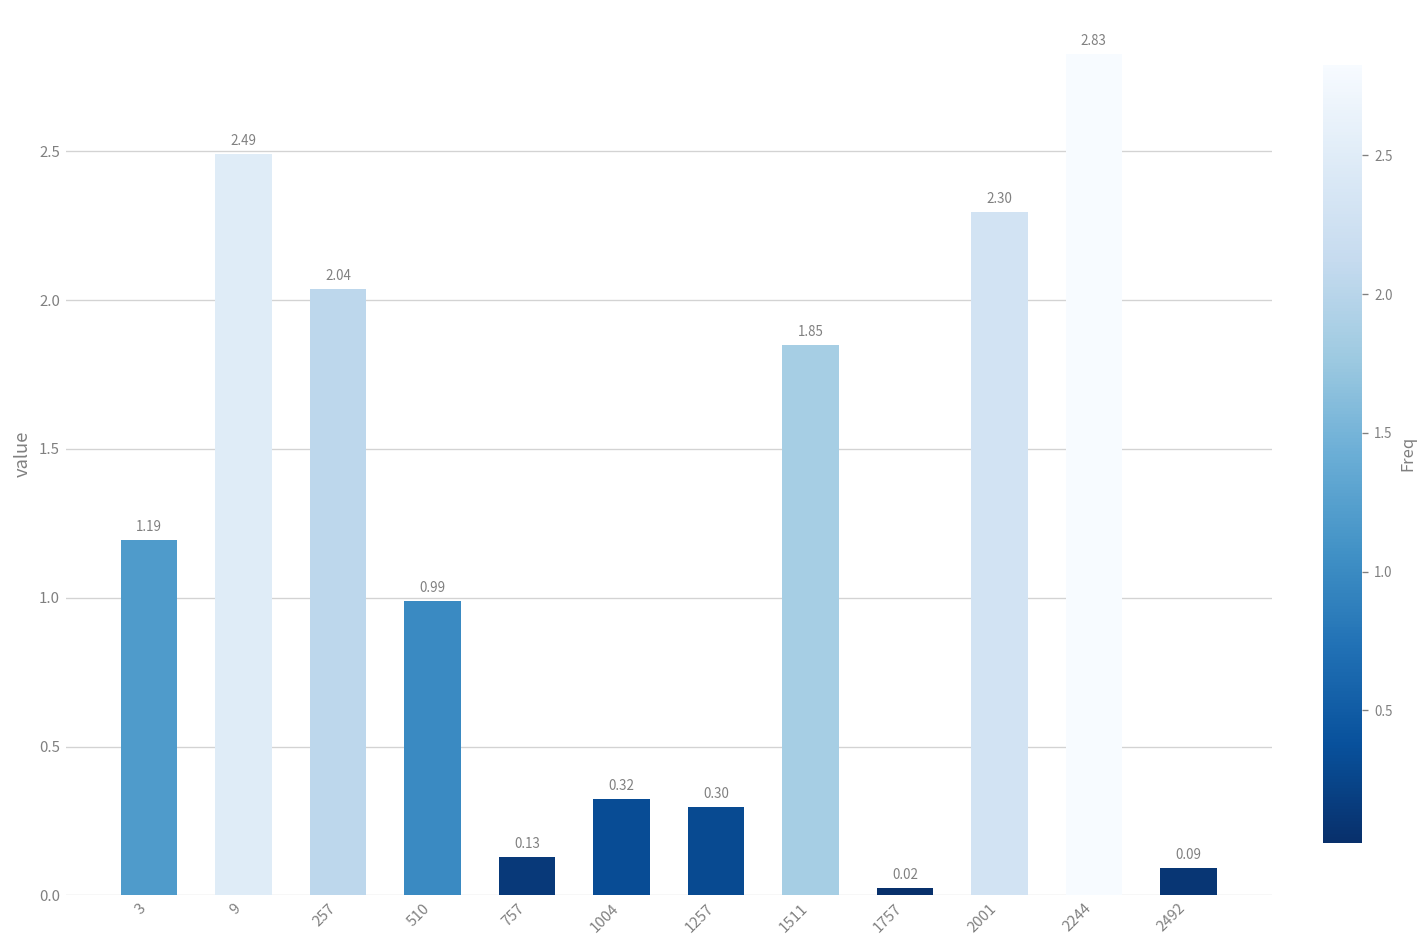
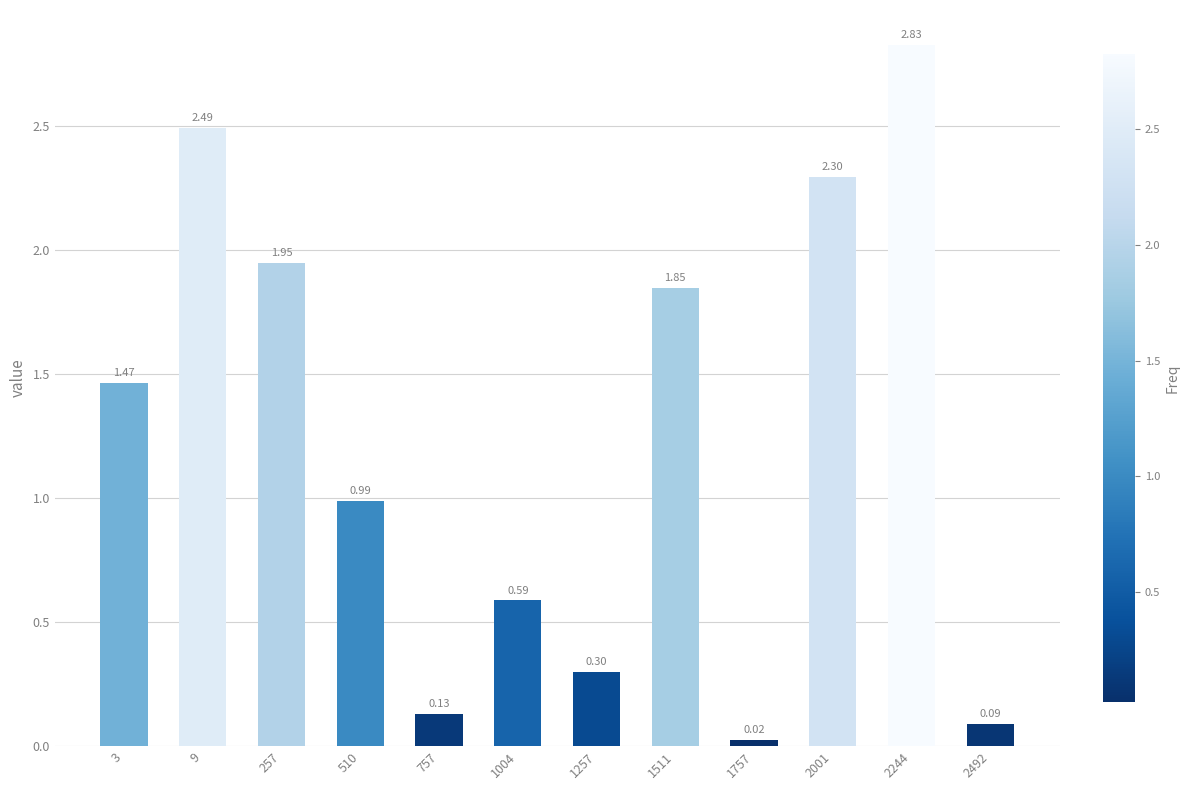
3: 1.19 -> 1.47
257: 2.04 -> 1.95
1004: 0.32 -> 0.59
